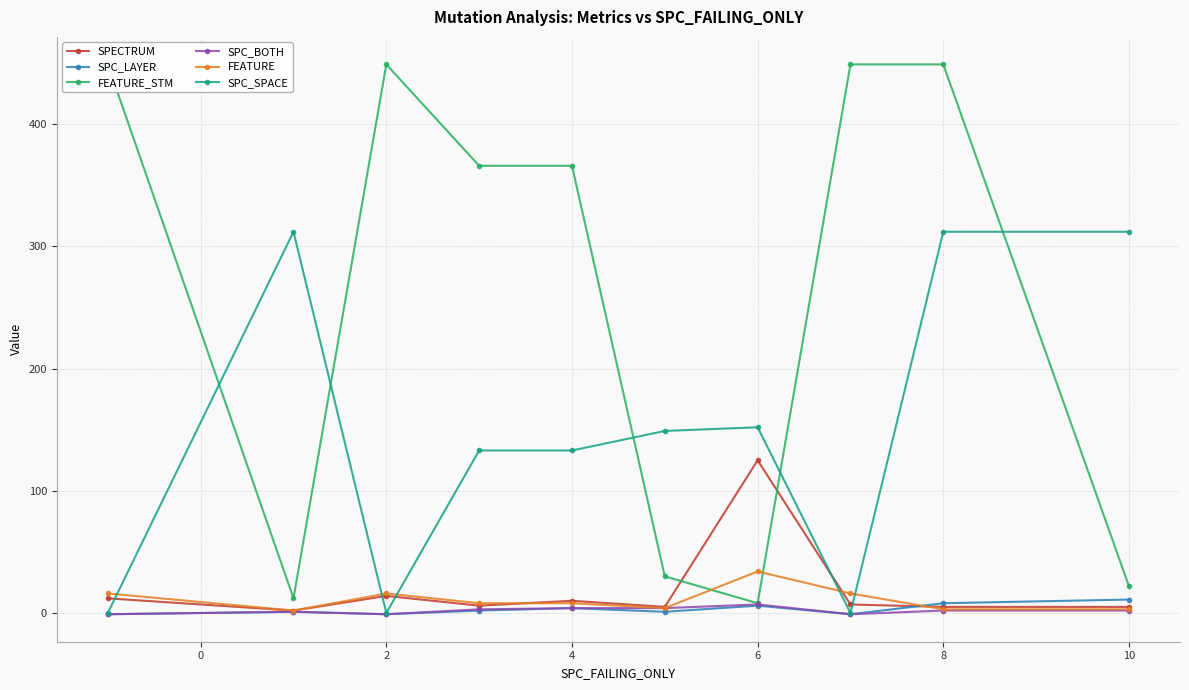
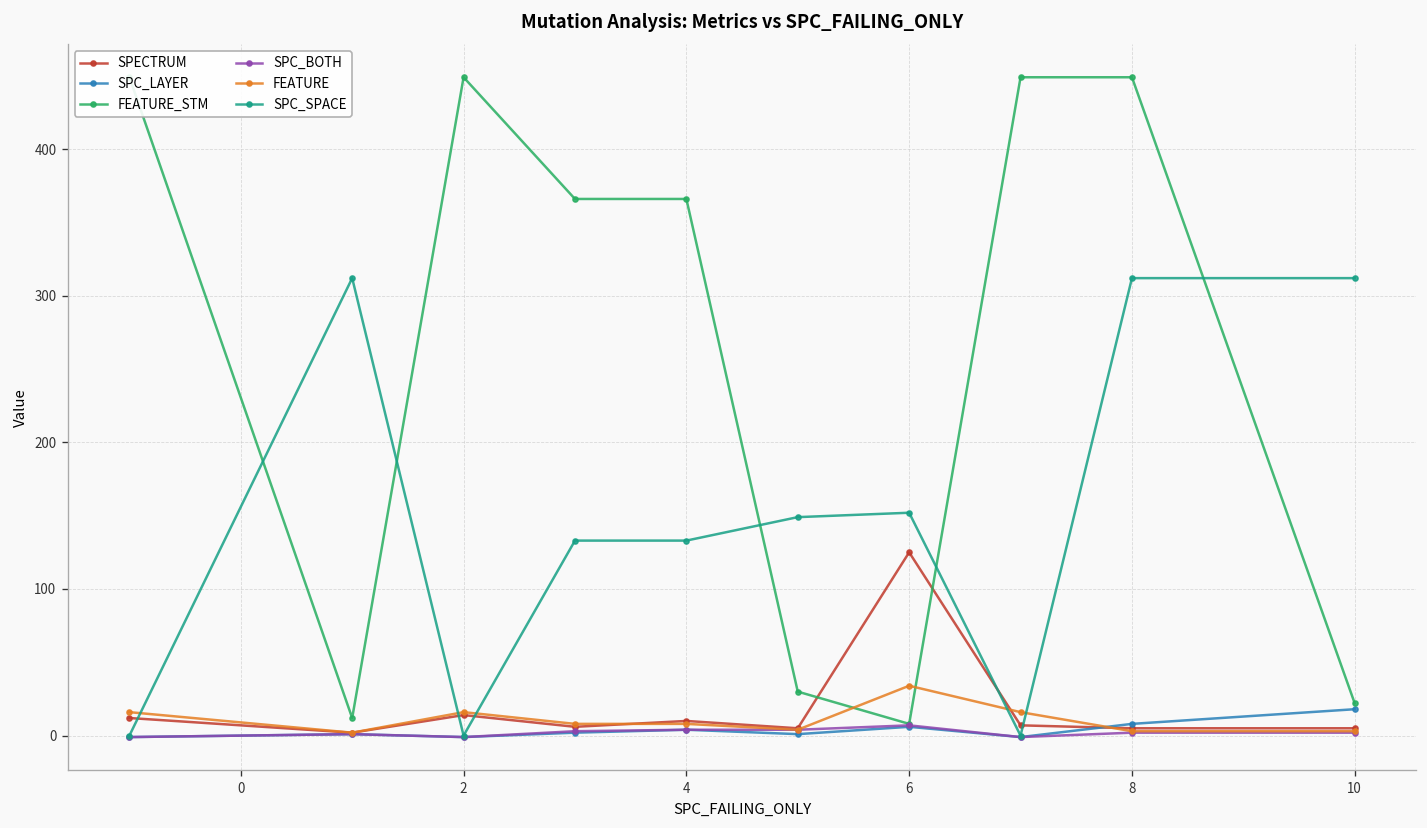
SPC_LAYER, 10: 11 -> 18
